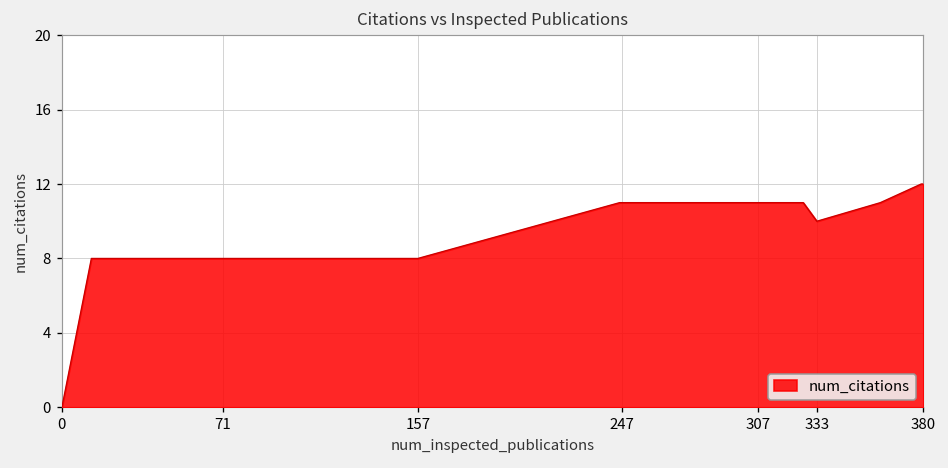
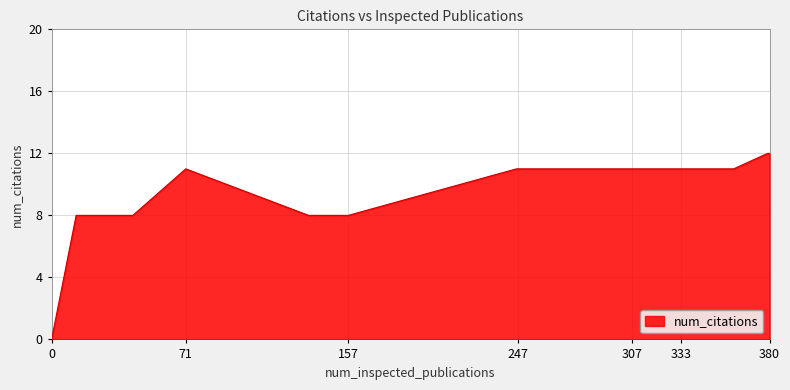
71: 8 -> 11
333: 10 -> 11
